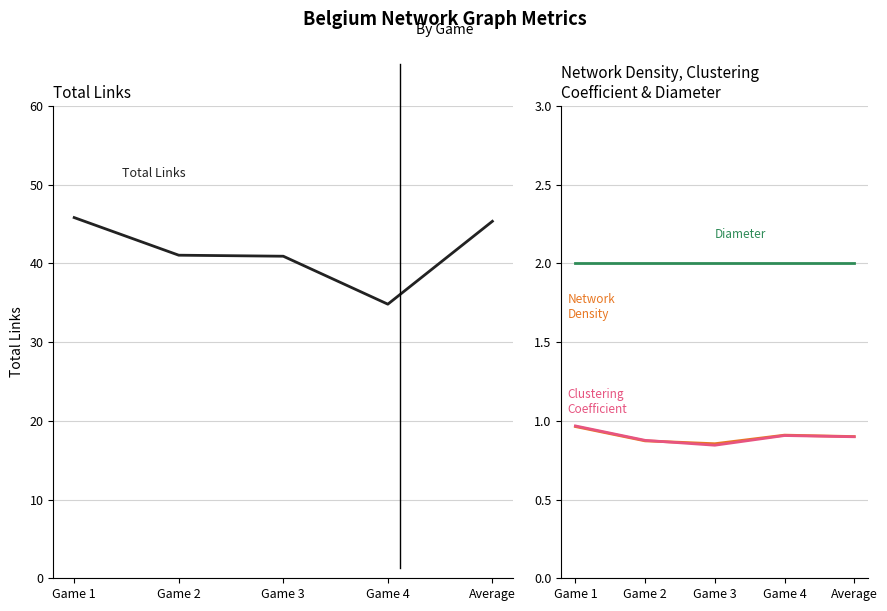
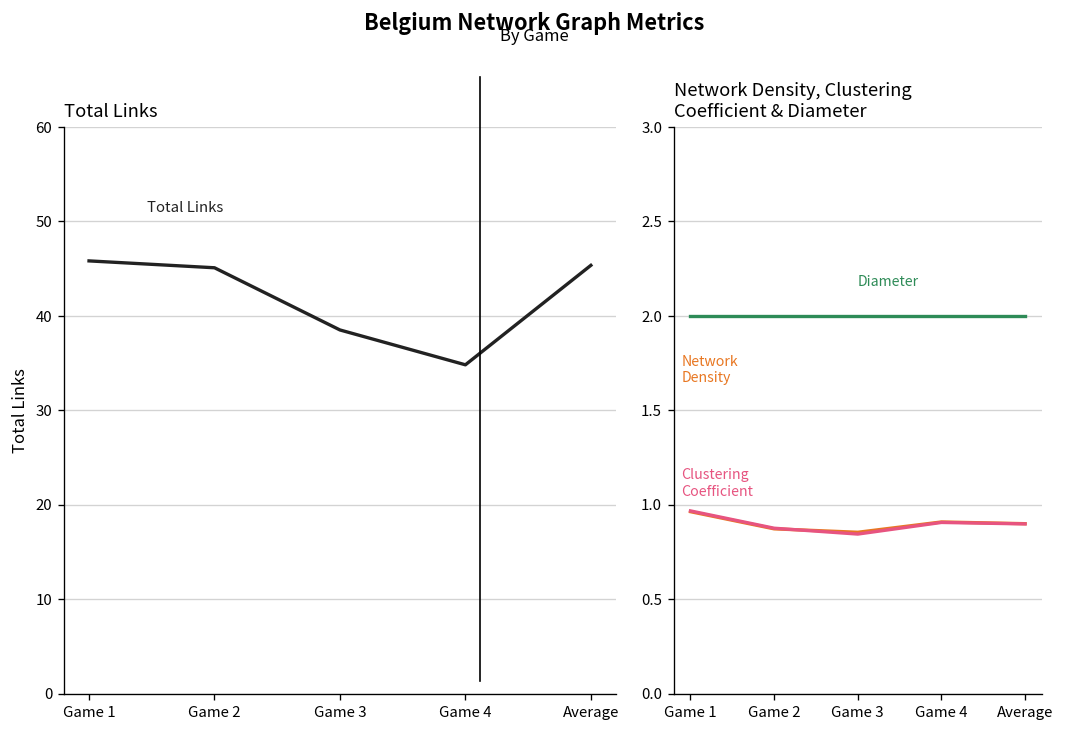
Total Links, Game 2: 41 -> 45
Total Links, Game 3: 41 -> 39
